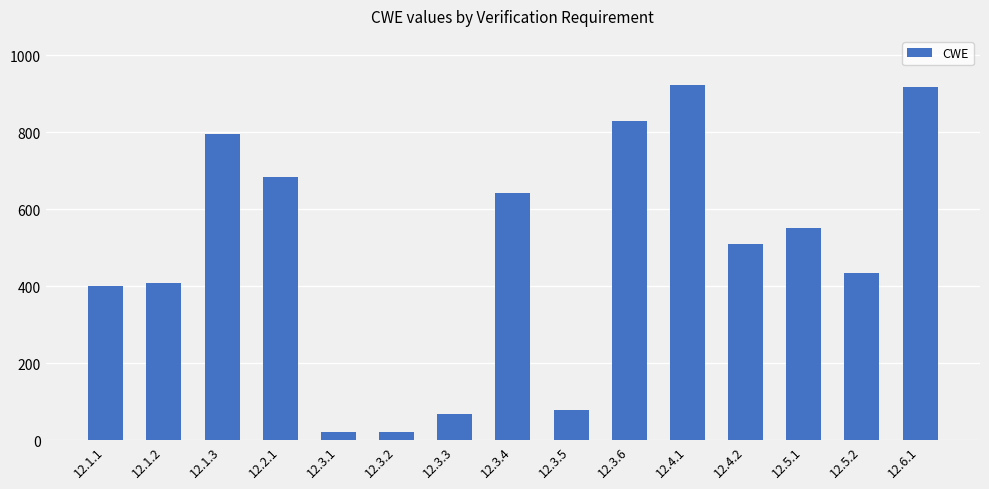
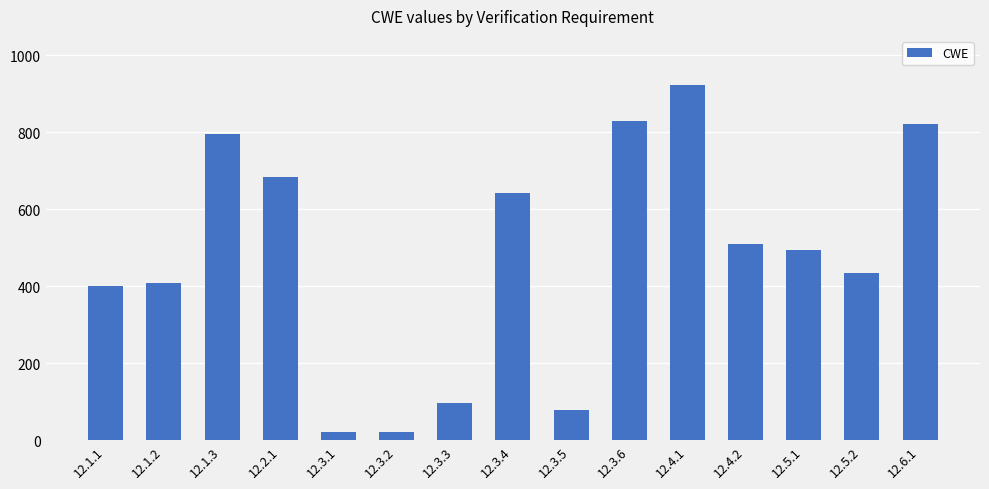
12.3.3: 70 -> 100
12.5.1: 550 -> 490
12.6.1: 920 -> 820
